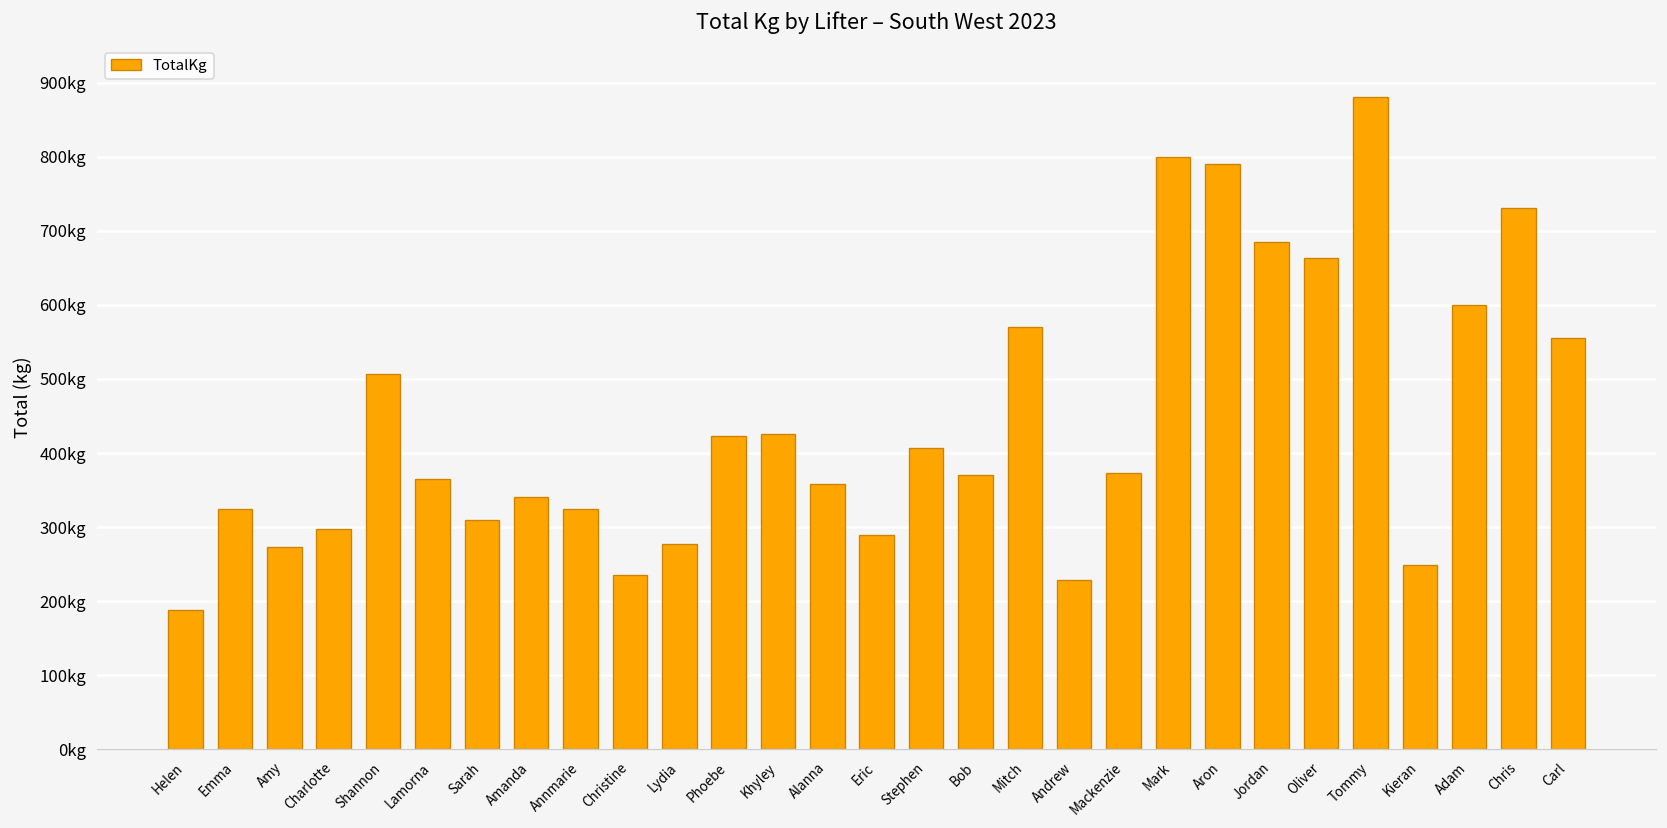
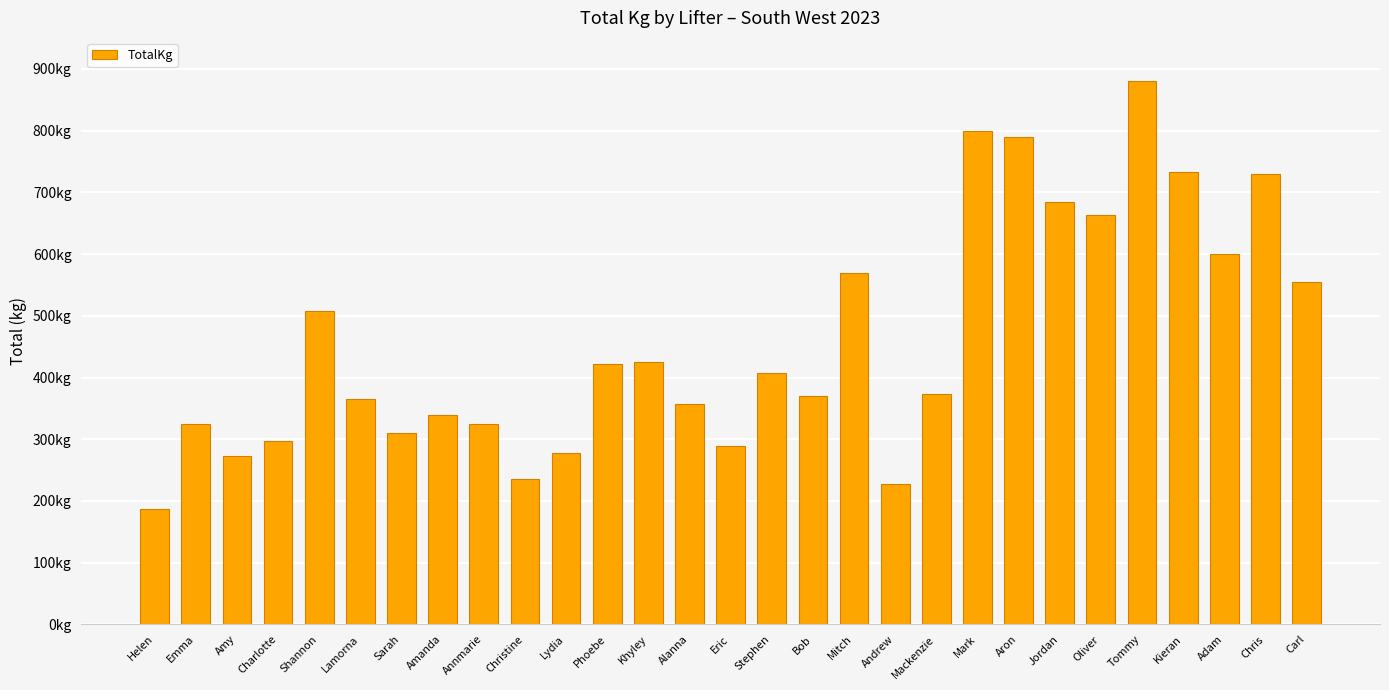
Kieran: 250kg -> 730kg
